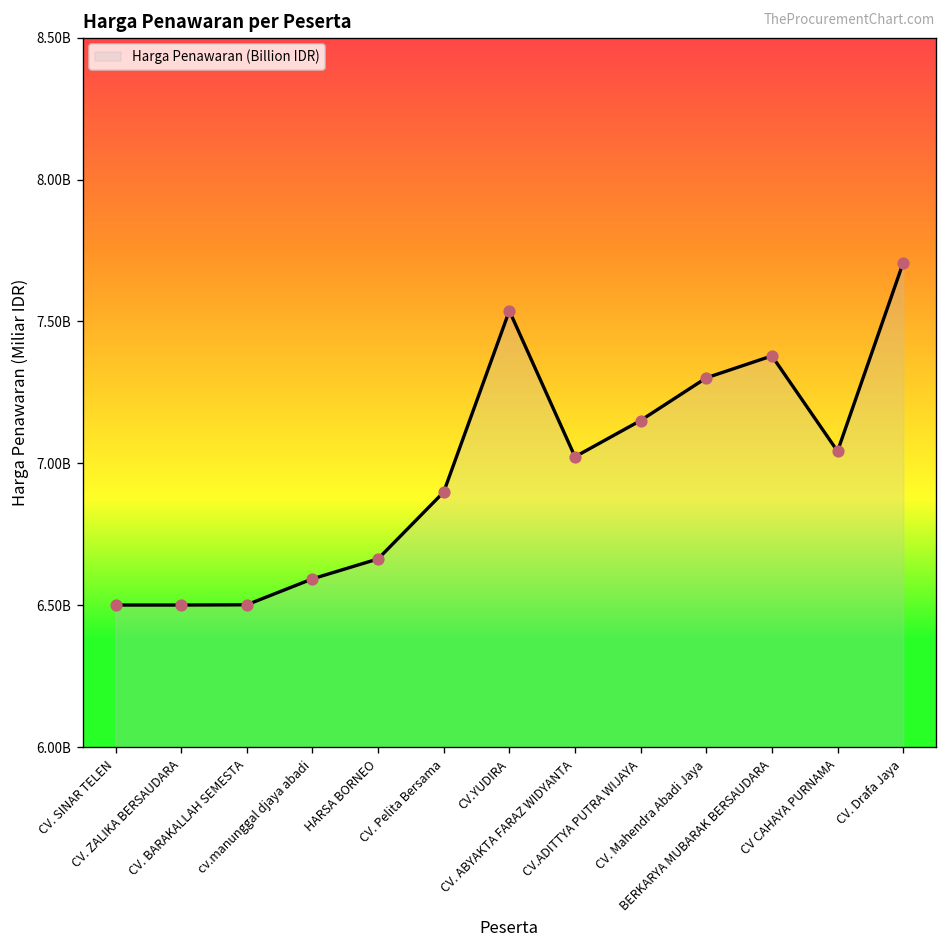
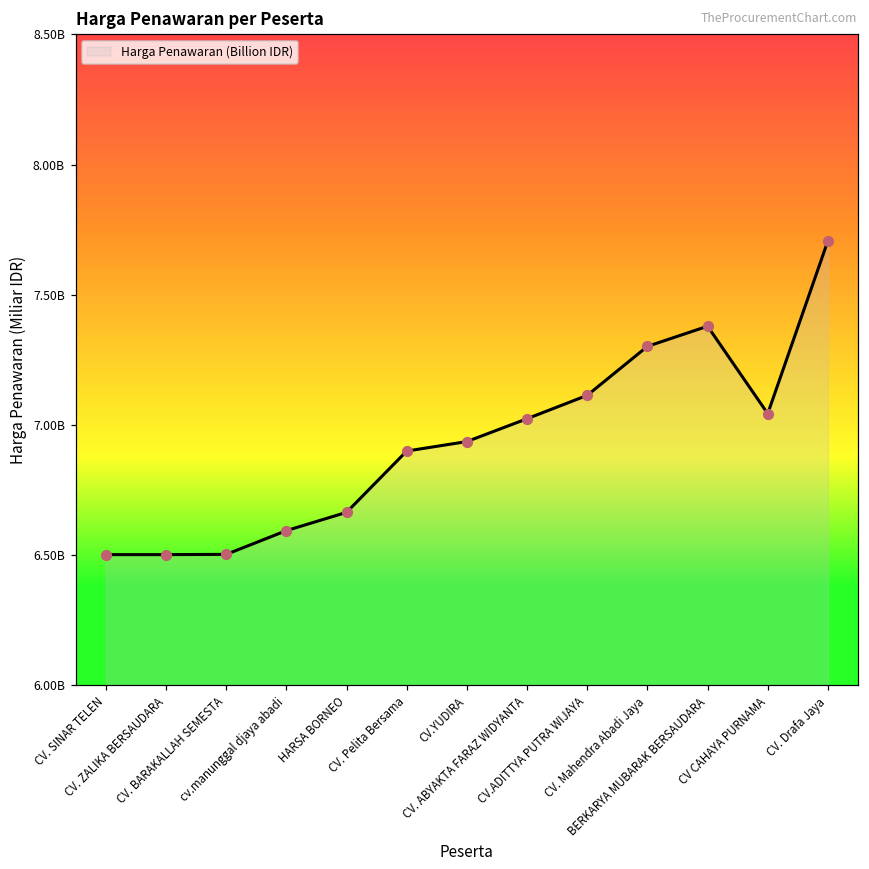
CV.YUDIRA: 7540000000 -> 6940000000
CV.ADITTYA PUTRA WIJAYA: 7150000000 -> 7110000000
